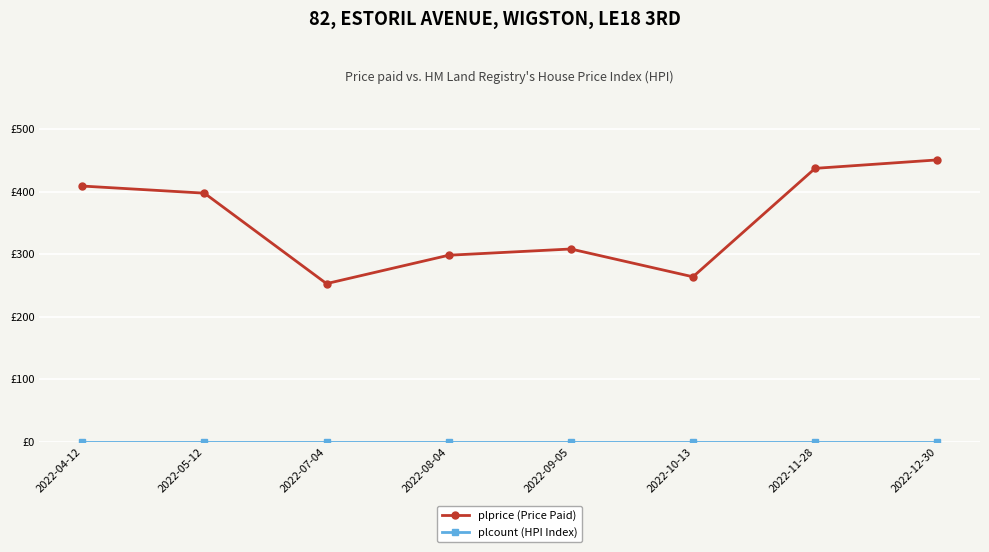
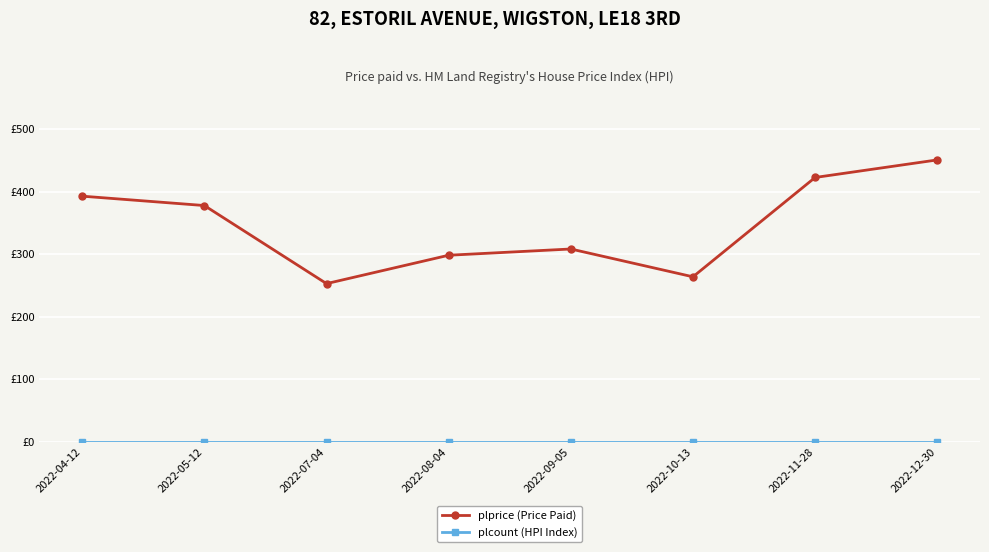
plprice (Price Paid), 2022-04-12: £410 -> £390
plprice (Price Paid), 2022-05-12: £400 -> £380
plprice (Price Paid), 2022-11-28: £440 -> £420
